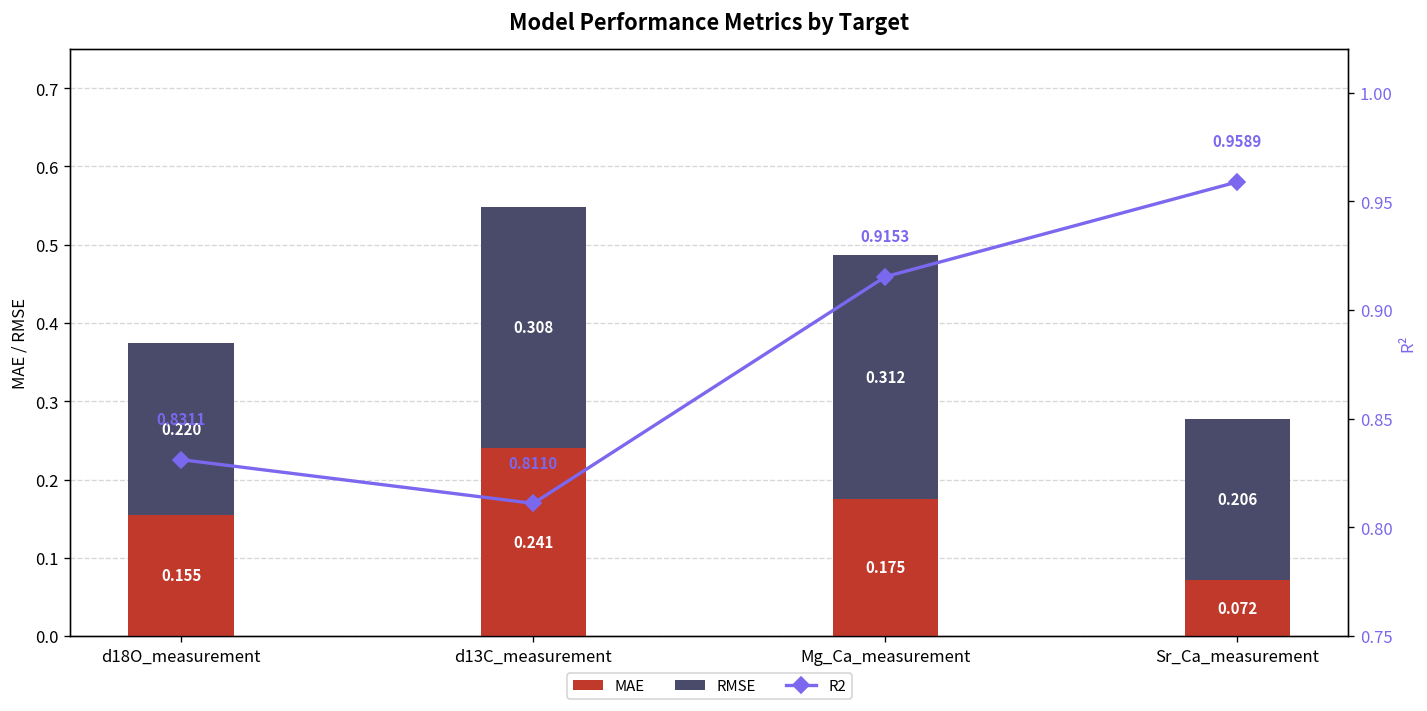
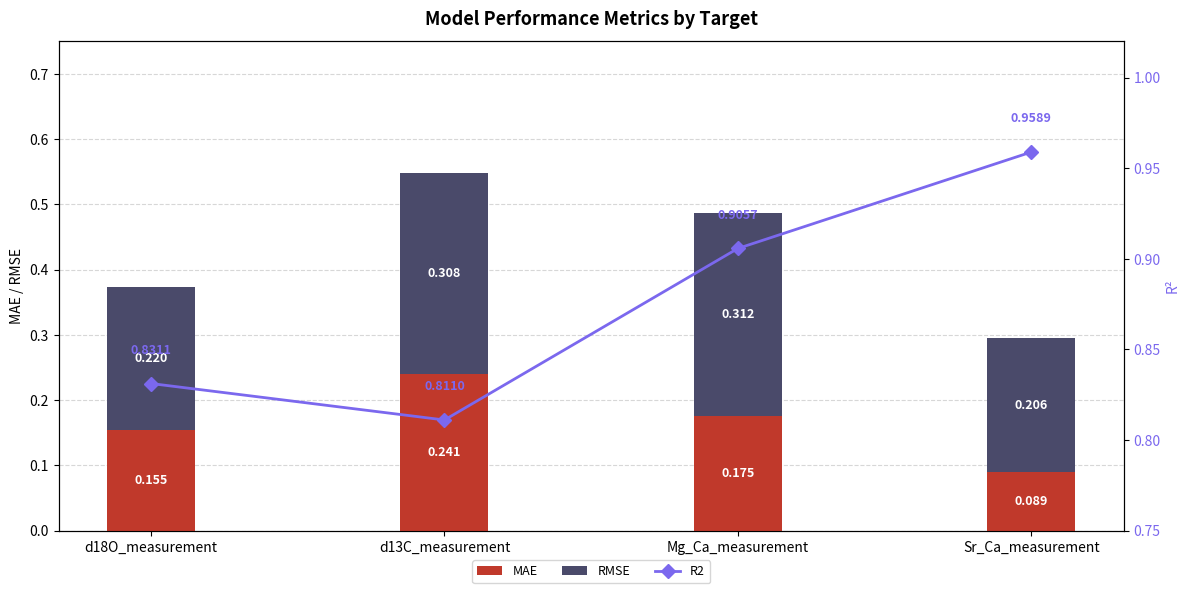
MAE, Sr_Ca_measurement: 0.072 -> 0.089
R2, Mg_Ca_measurement: 0.9153 -> 0.9057
